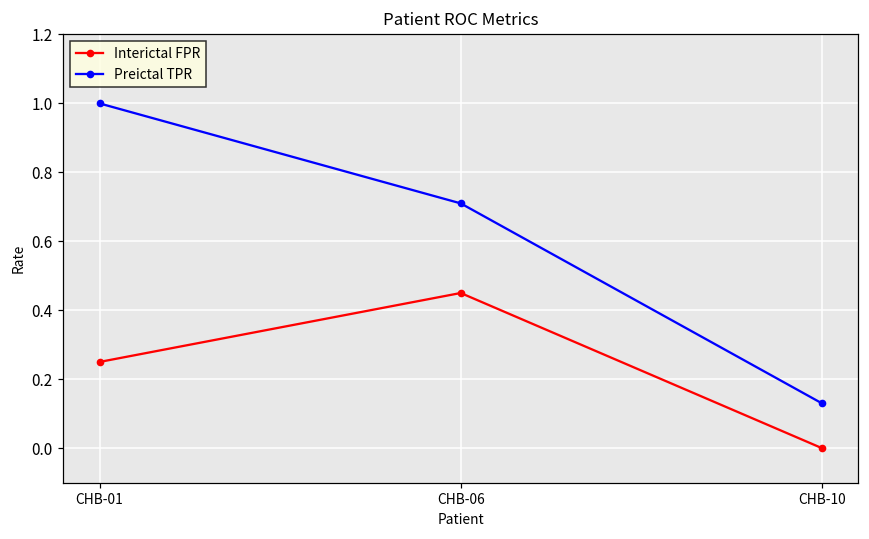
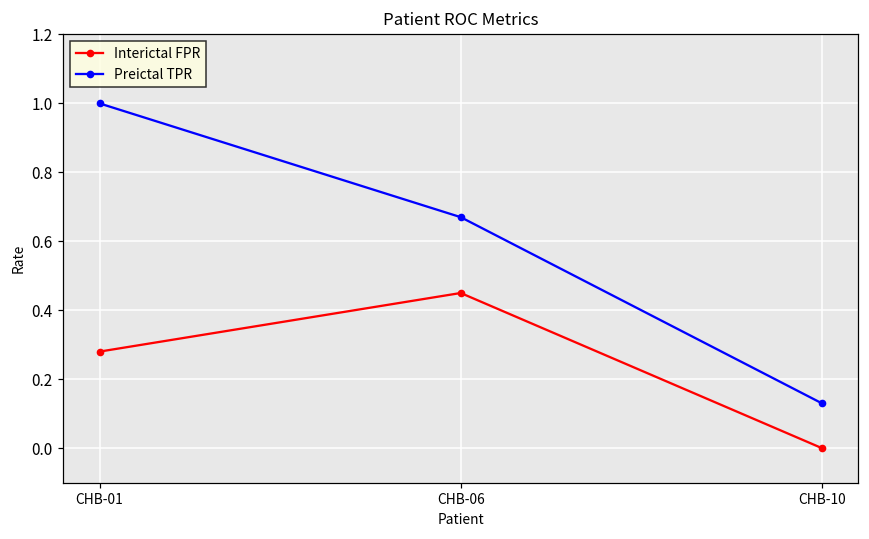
Interictal FPR, CHB-01: 0.25 -> 0.28
Preictal TPR, CHB-06: 0.71 -> 0.67
